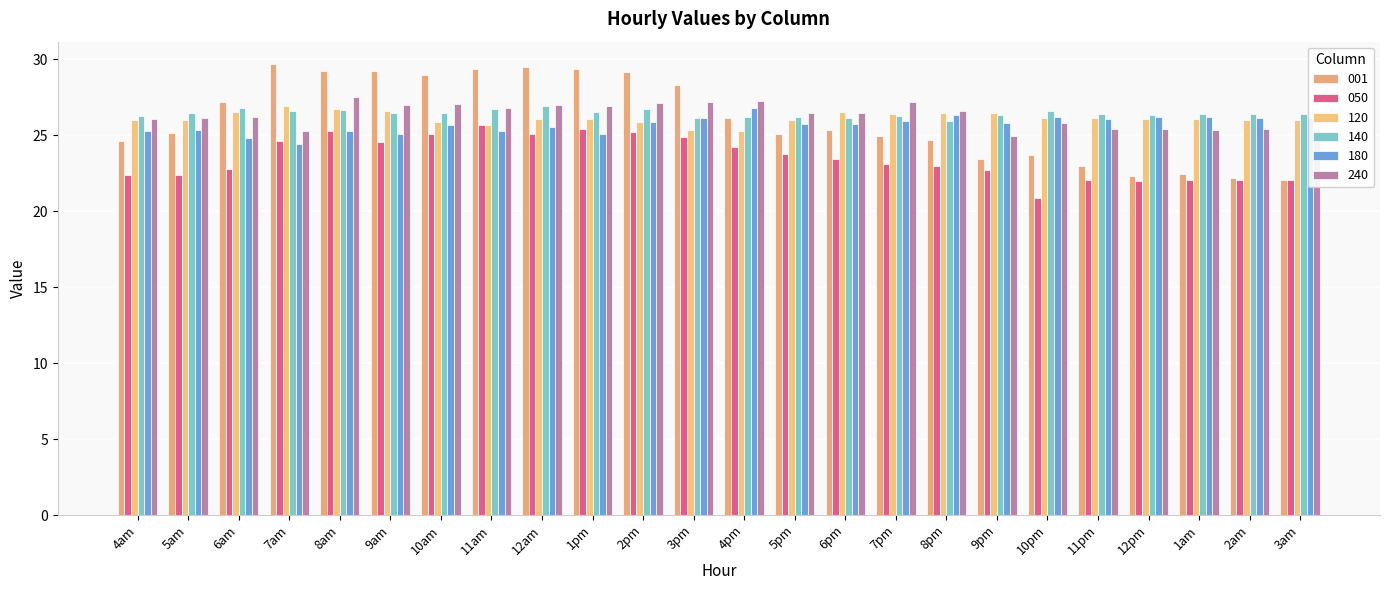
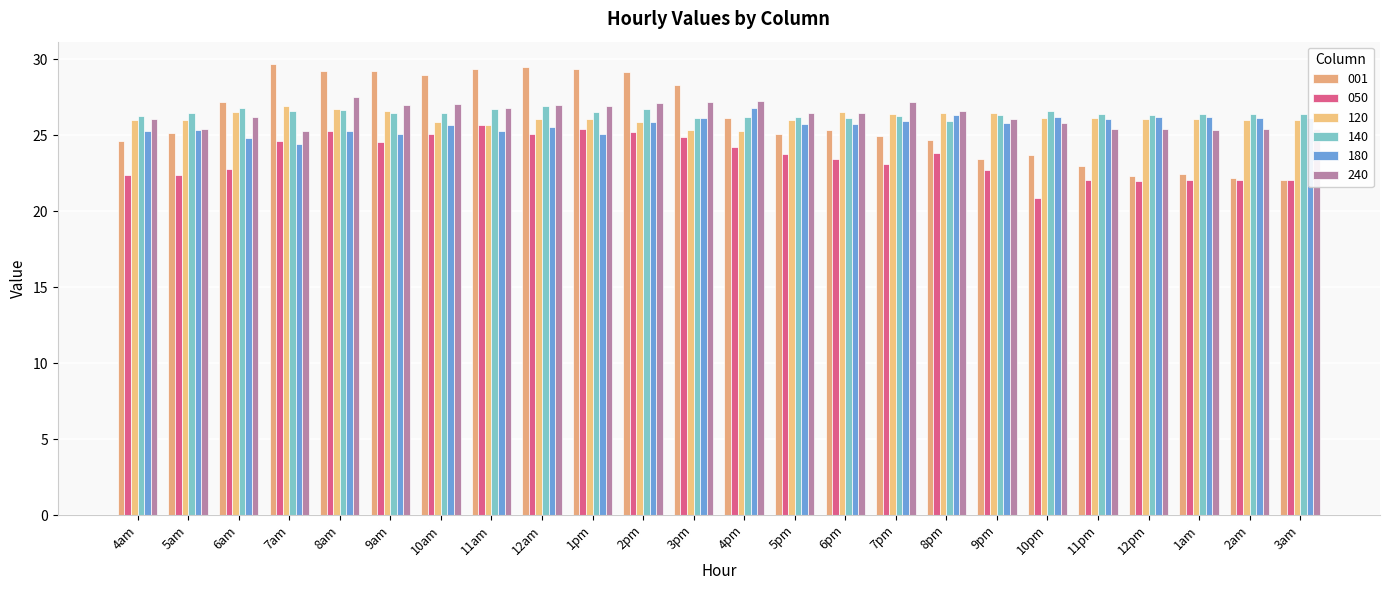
240, 5am: 26.1 -> 25.4
050, 8pm: 23.0 -> 23.8
240, 9pm: 25.0 -> 26.0
